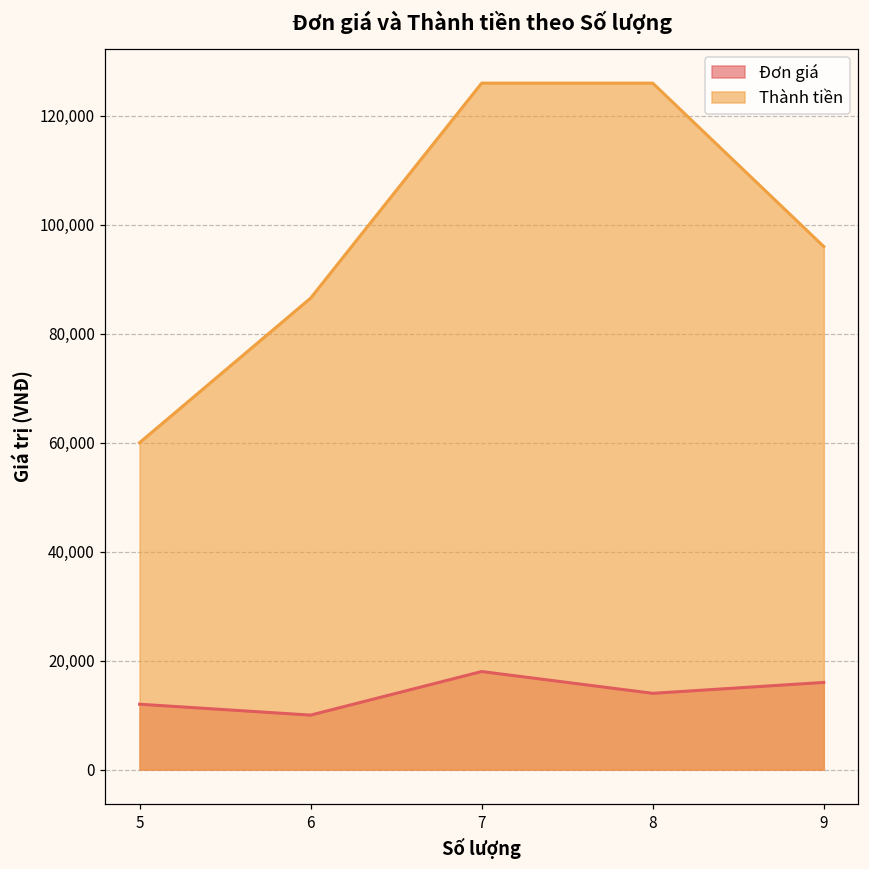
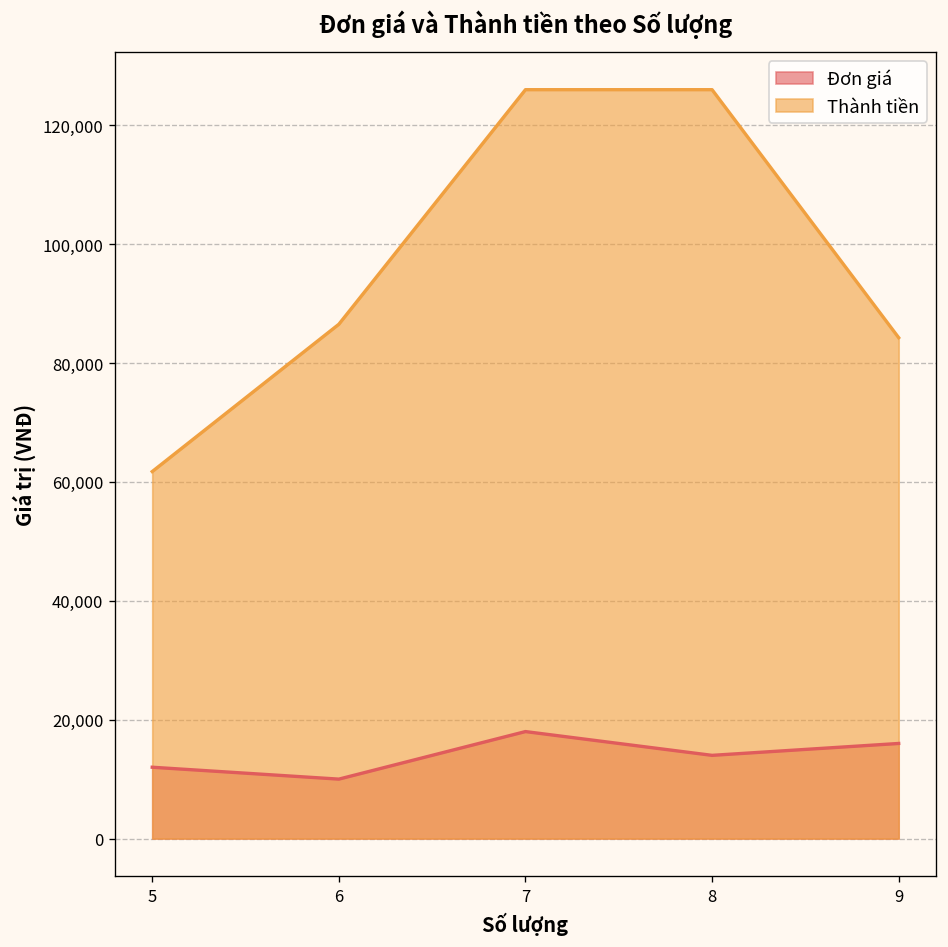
Thành tiền, 5: 60,000 -> 62,000
Thành tiền, 9: 96,000 -> 84,000
